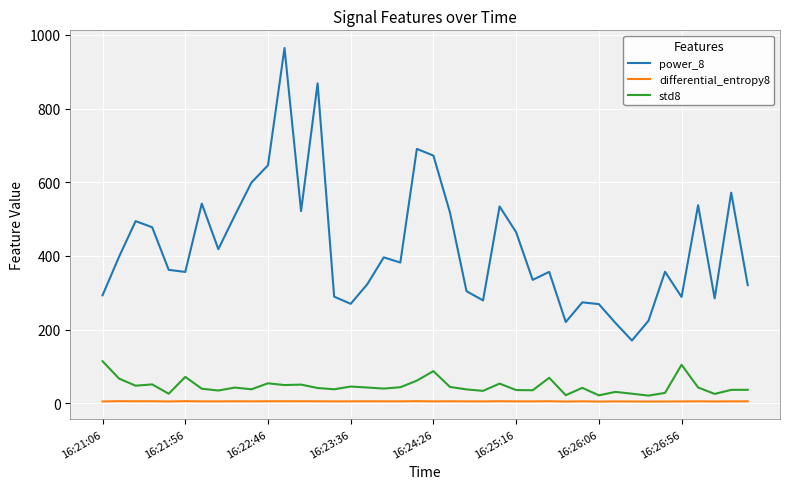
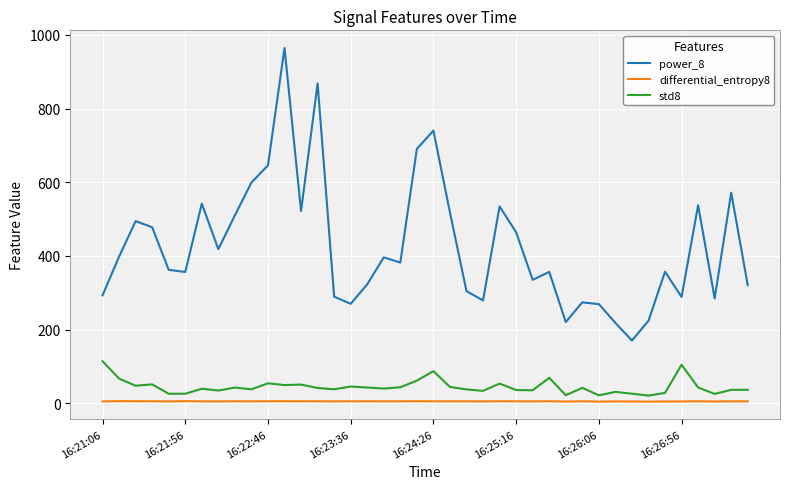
std8, 16:21:56: 70 -> 30
power_8, 16:24:26: 670 -> 740
